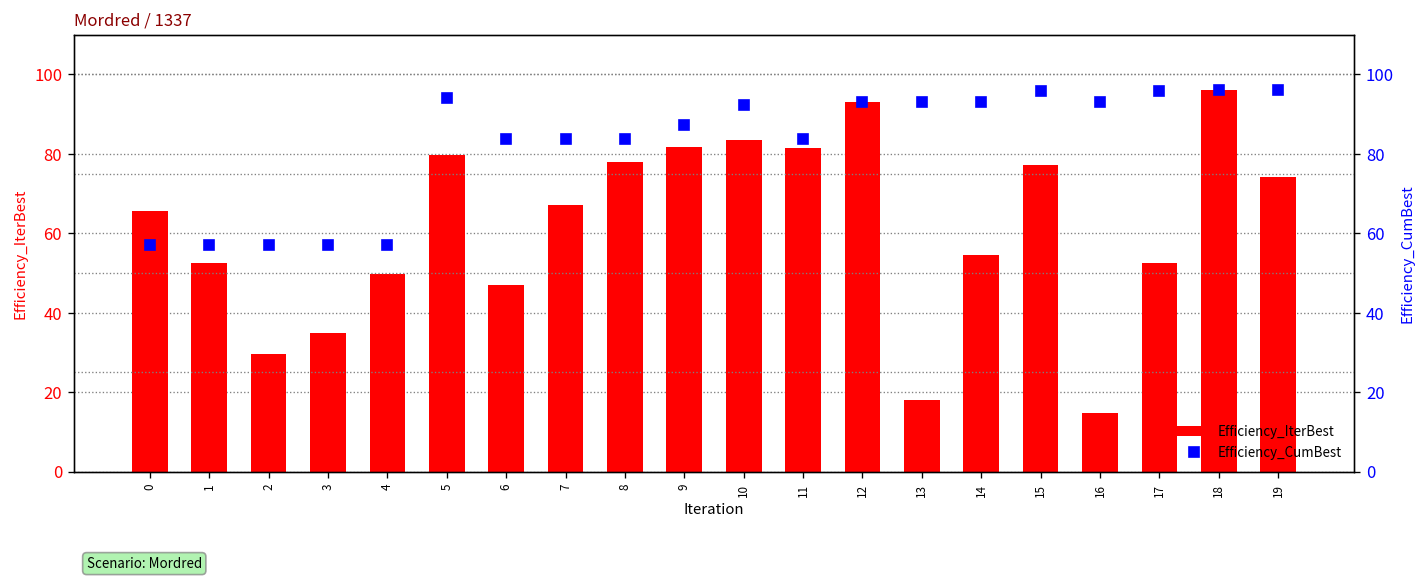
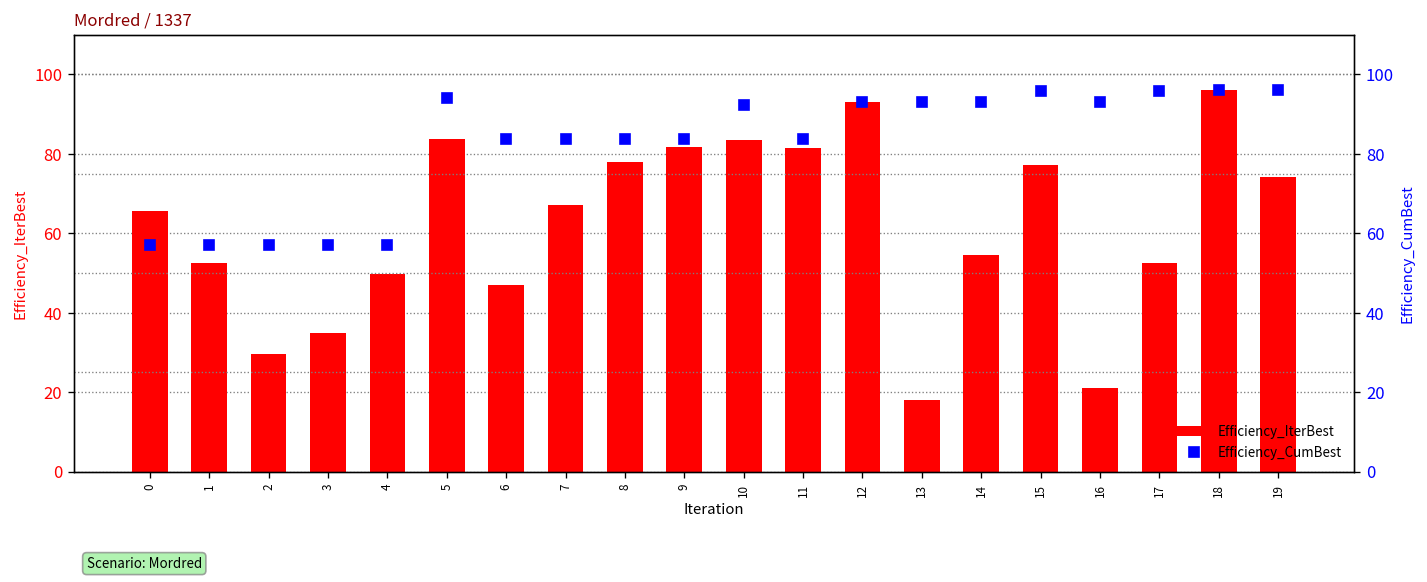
Efficiency_IterBest, 5: 80 -> 84
Efficiency_IterBest, 16: 15 -> 21
Efficiency_CumBest, 9: 87 -> 84
